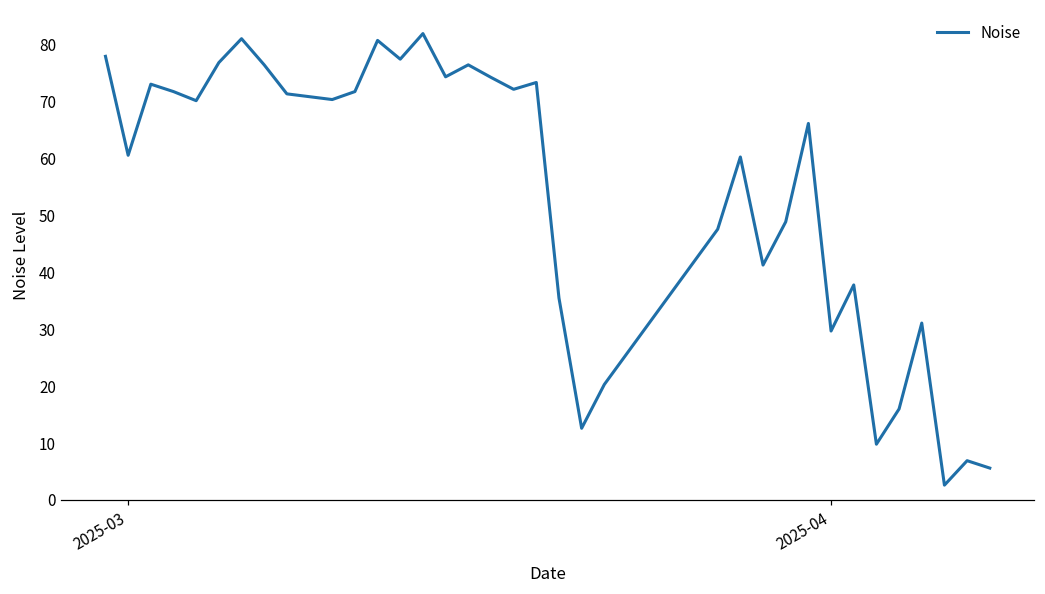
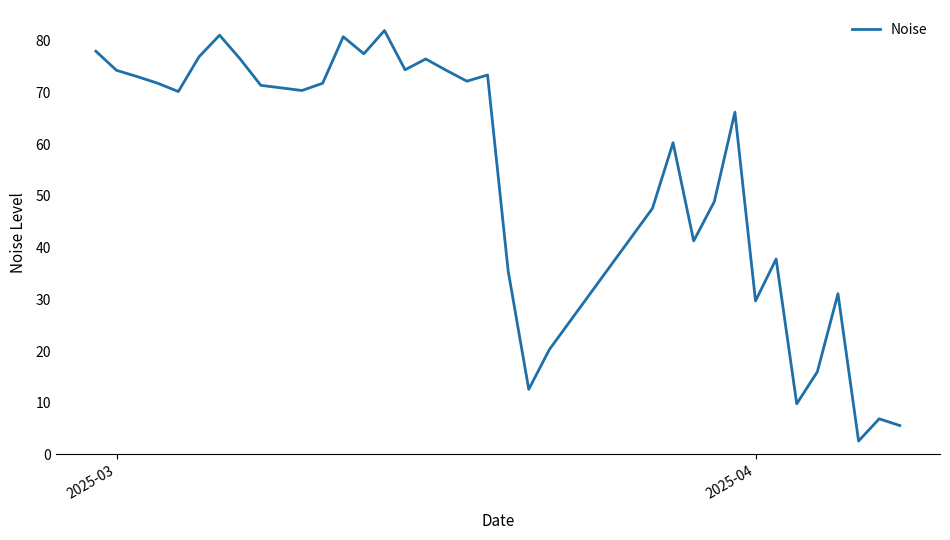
2025-03: 61 -> 74
